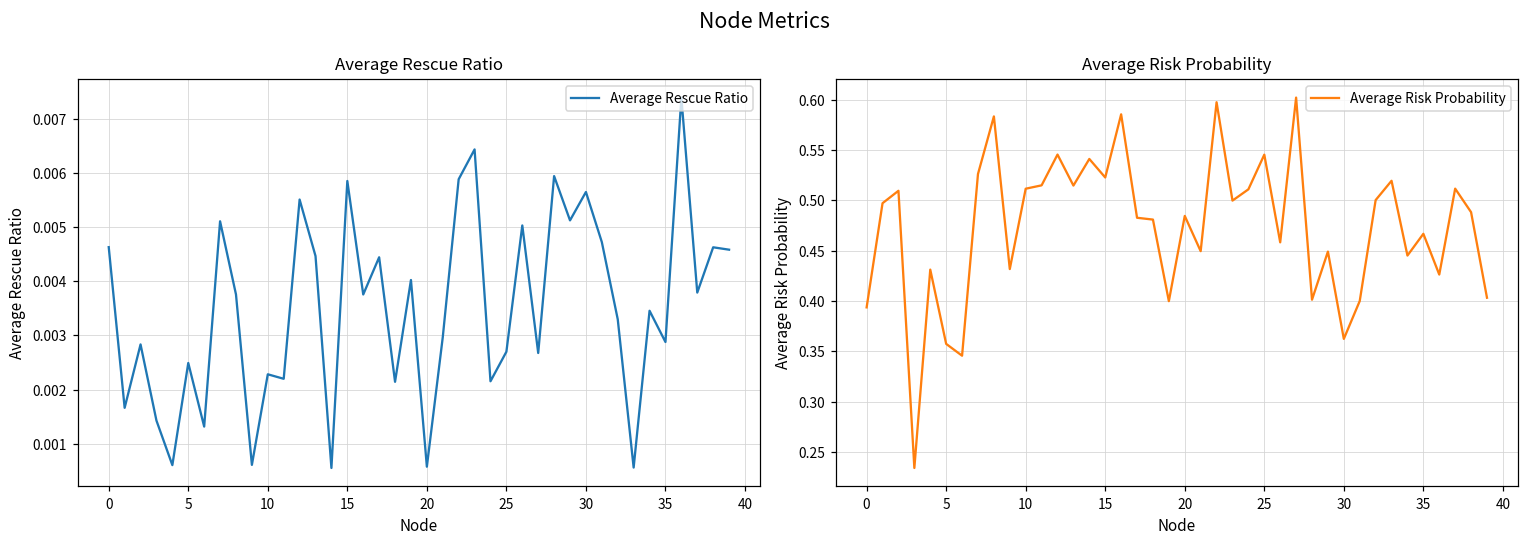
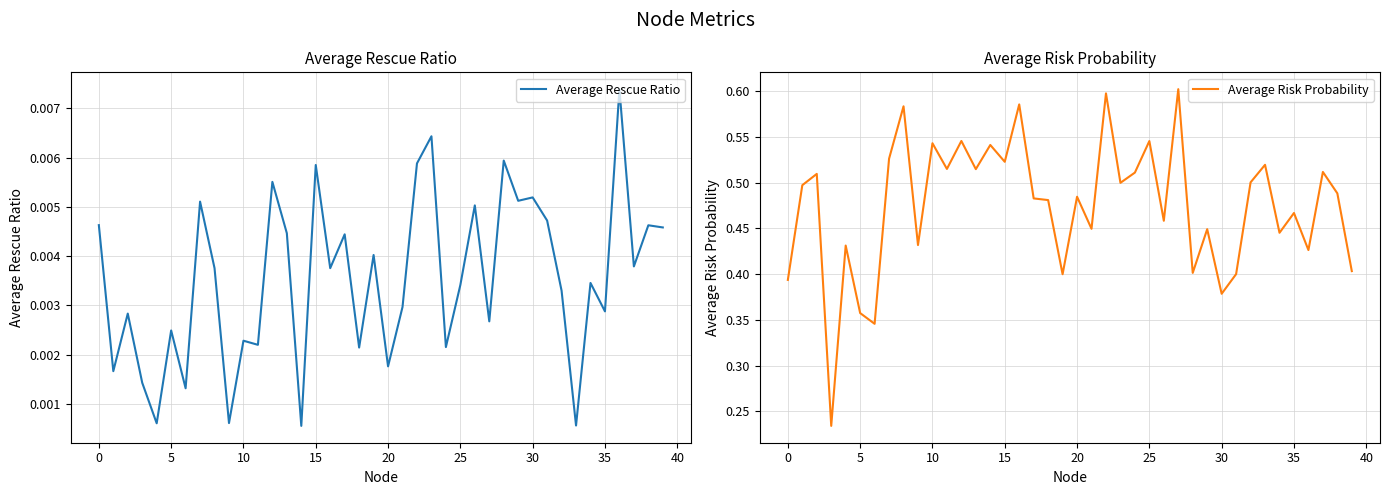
Average Rescue Ratio, 20: 0.0006 -> 0.0018
Average Rescue Ratio, 25: 0.0027 -> 0.0034
Average Rescue Ratio, 30: 0.0056 -> 0.0052
Average Risk Probability, 10: 0.51 -> 0.54
Average Risk Probability, 30: 0.36 -> 0.38
